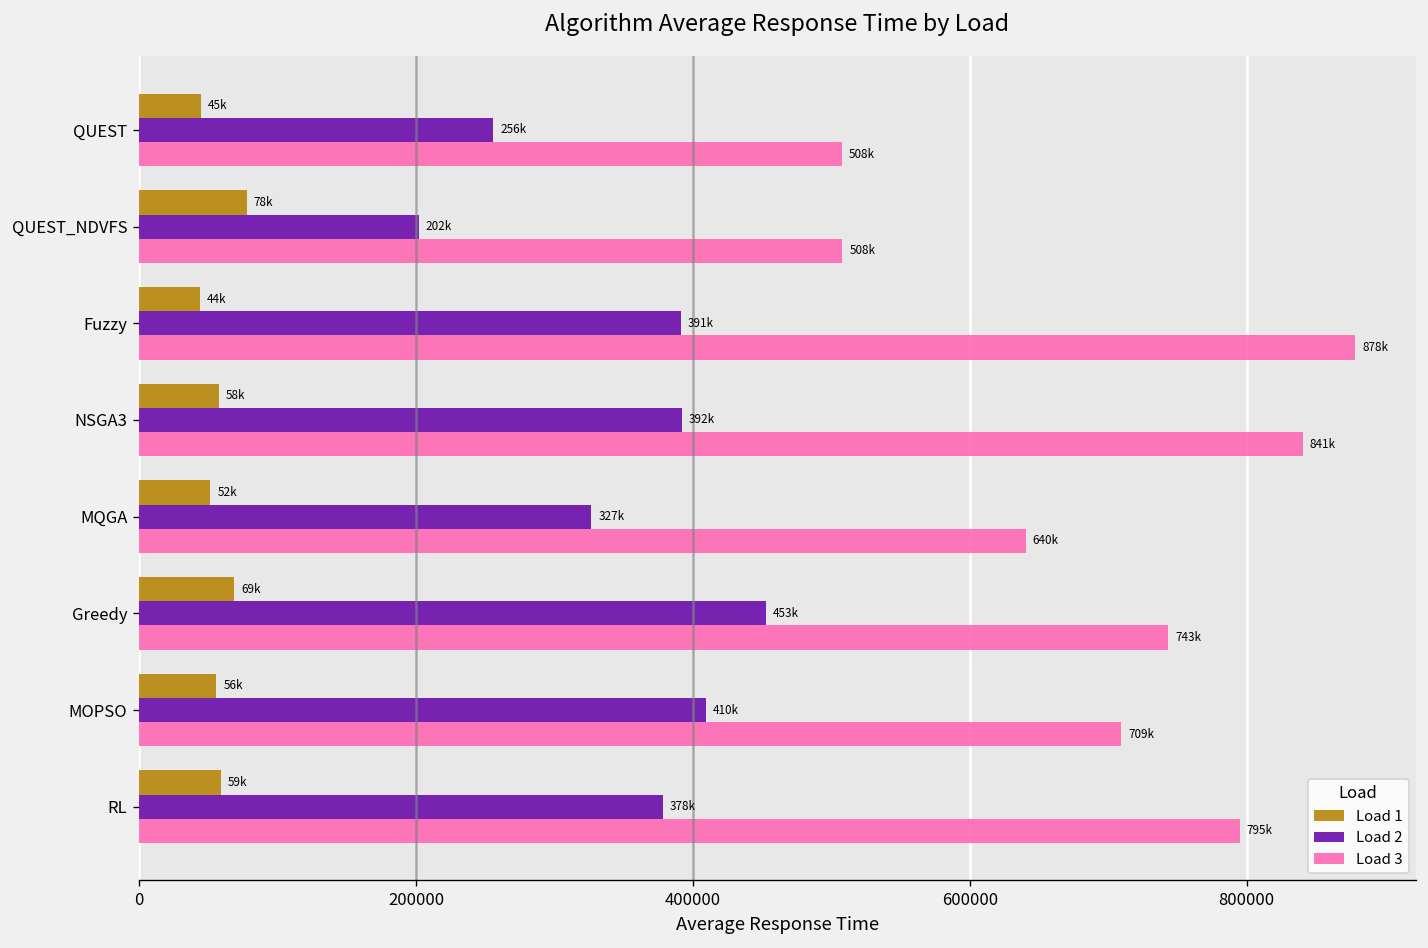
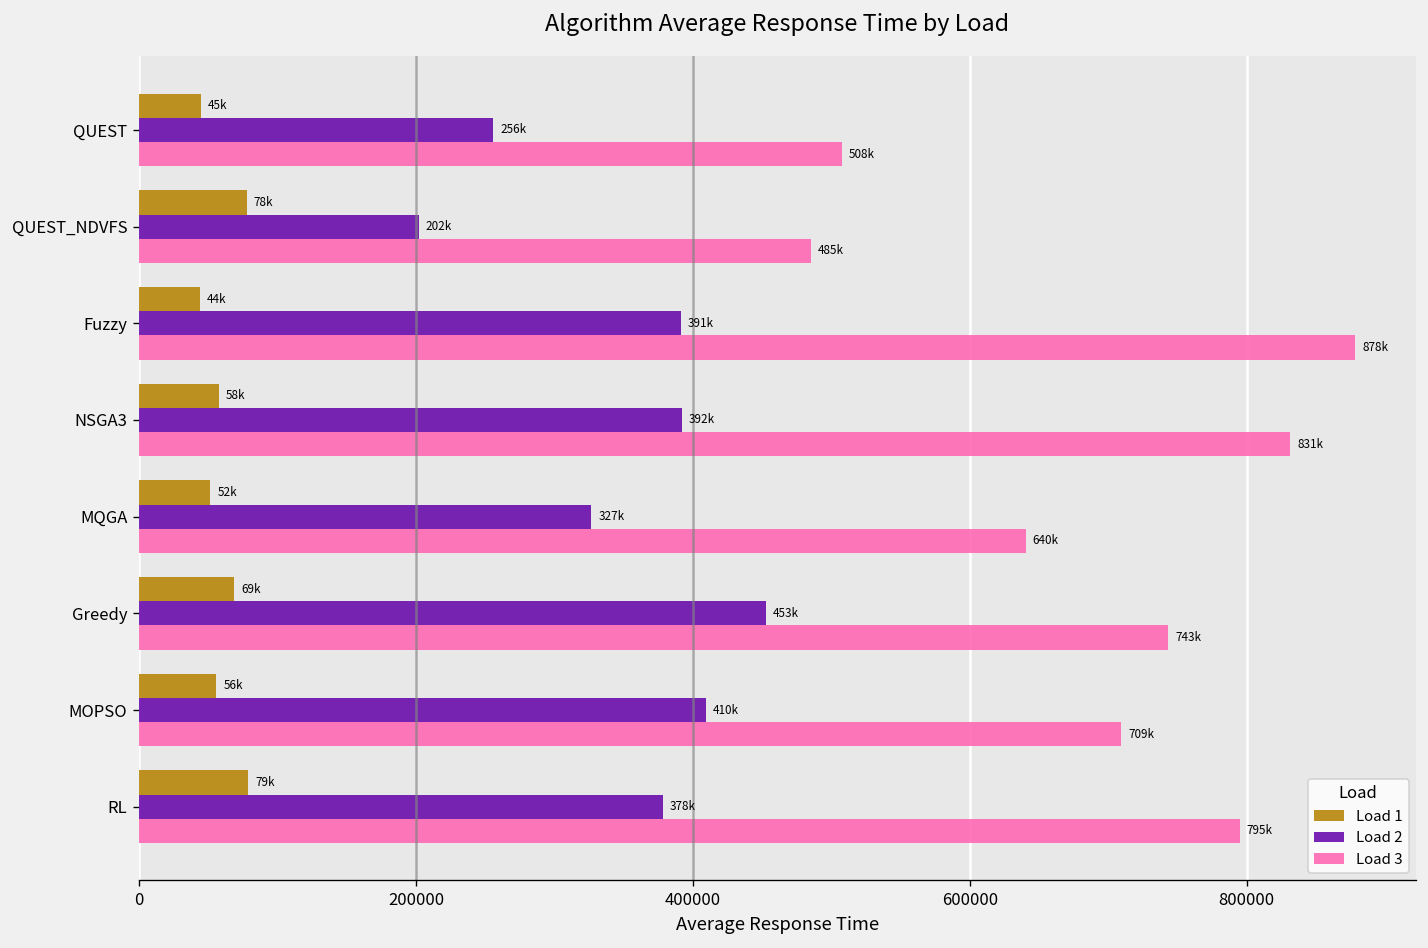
Load 3, QUEST_NDVFS: 508k -> 485k
Load 3, NSGA3: 841k -> 831k
Load 1, RL: 59k -> 79k
